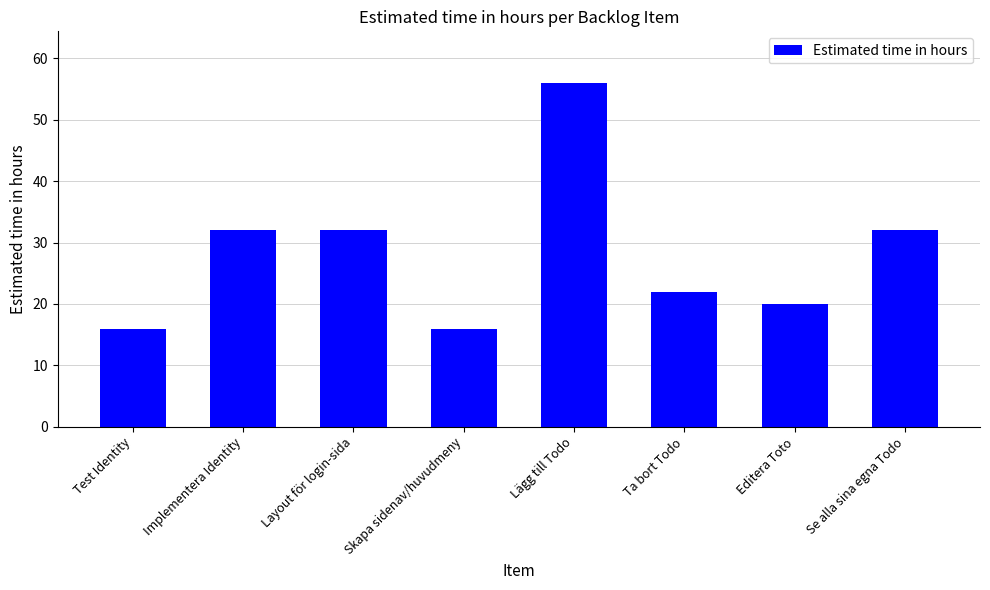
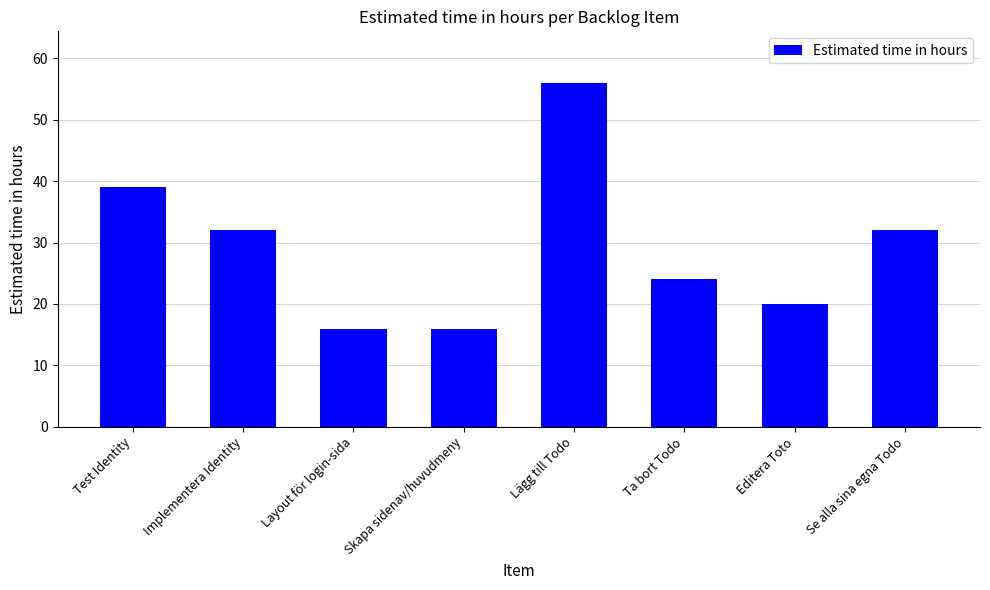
Test Identity: 16 -> 39
Layout för login-sida: 32 -> 16
Ta bort Todo: 22 -> 24
